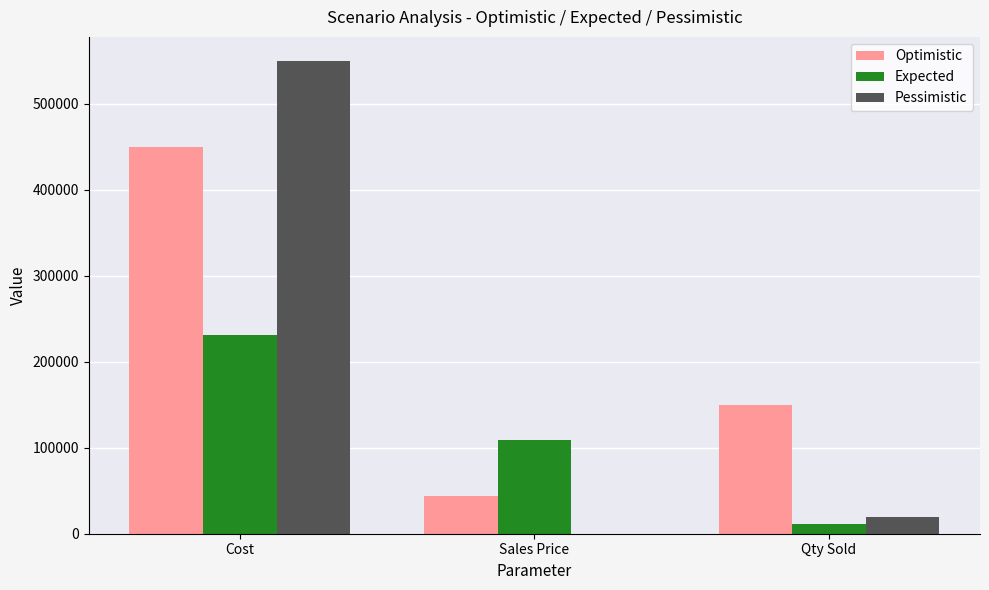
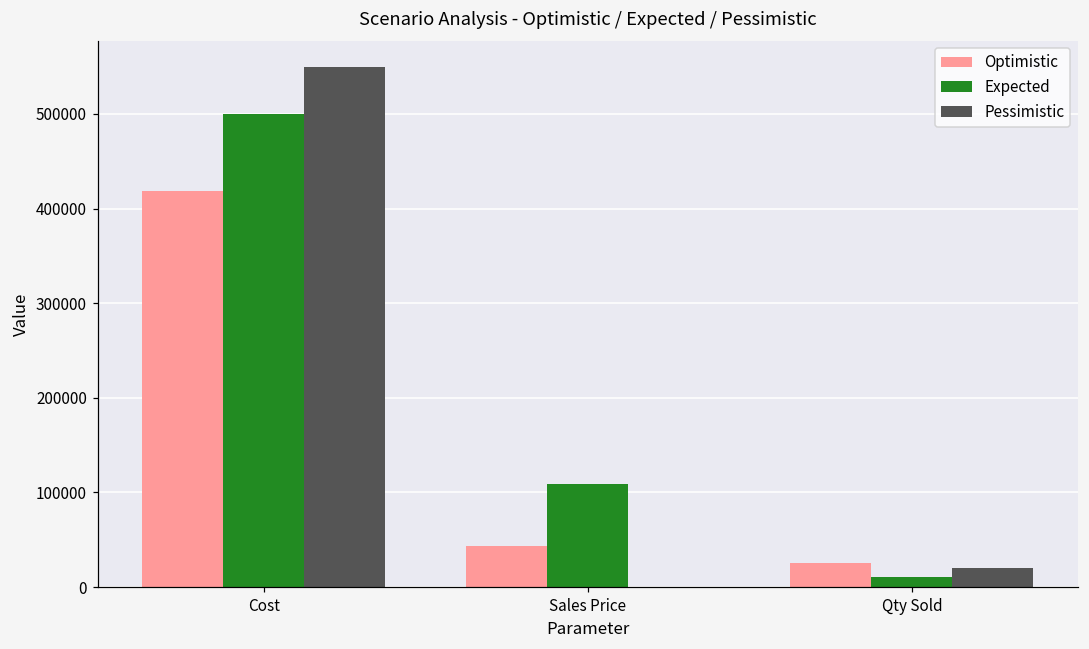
Optimistic, Cost: 450000 -> 420000
Expected, Cost: 230000 -> 500000
Optimistic, Qty Sold: 150000 -> 30000
